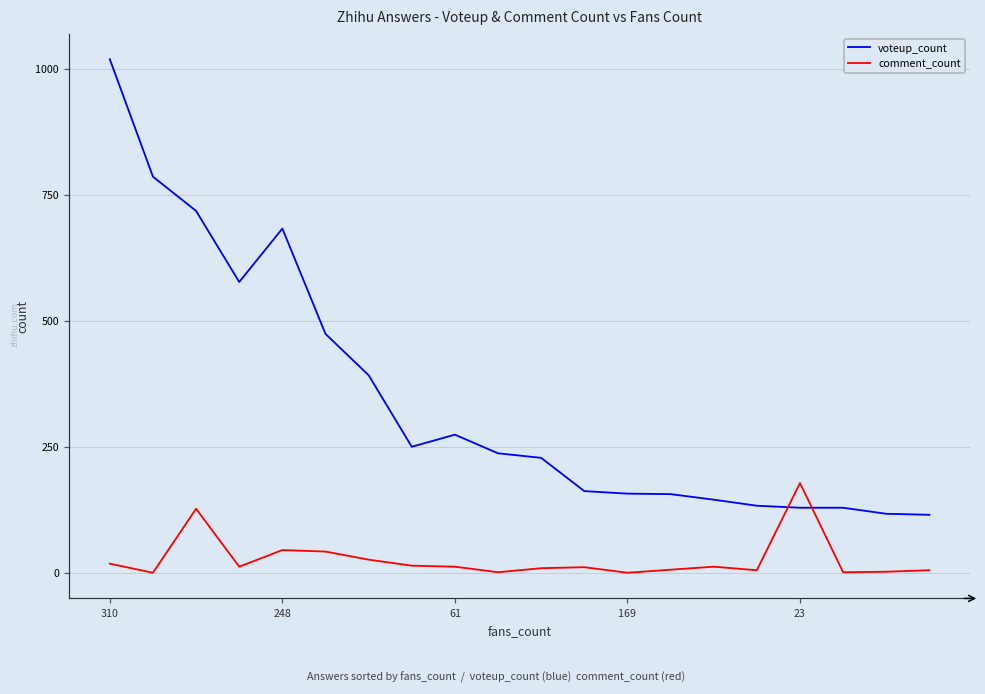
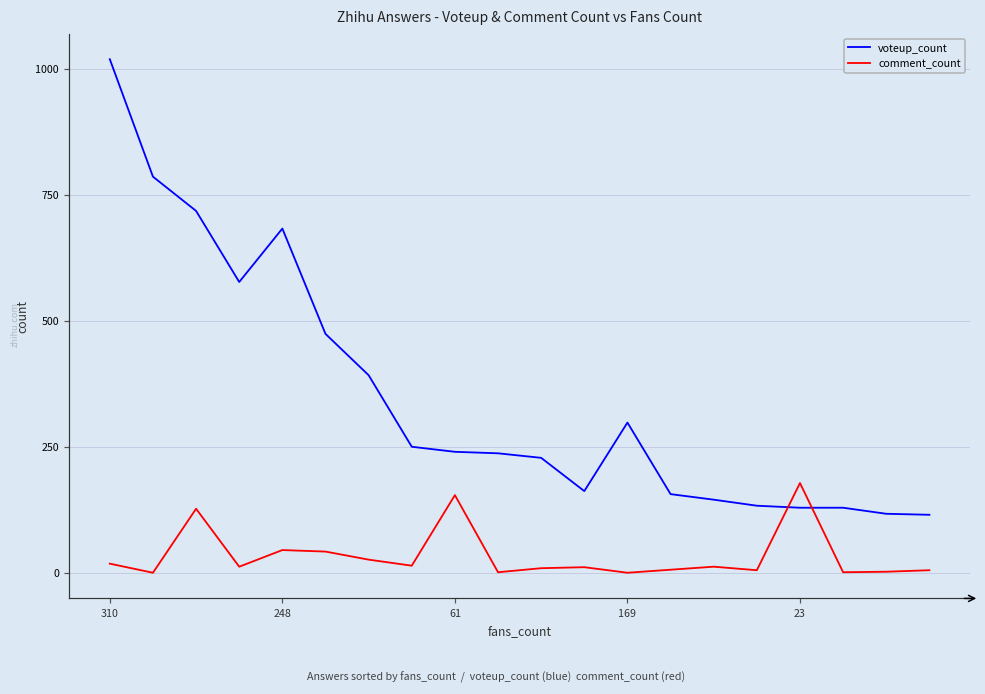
voteup_count, 61: 270 -> 240
comment_count, 61: 10 -> 150
voteup_count, 169: 160 -> 300
